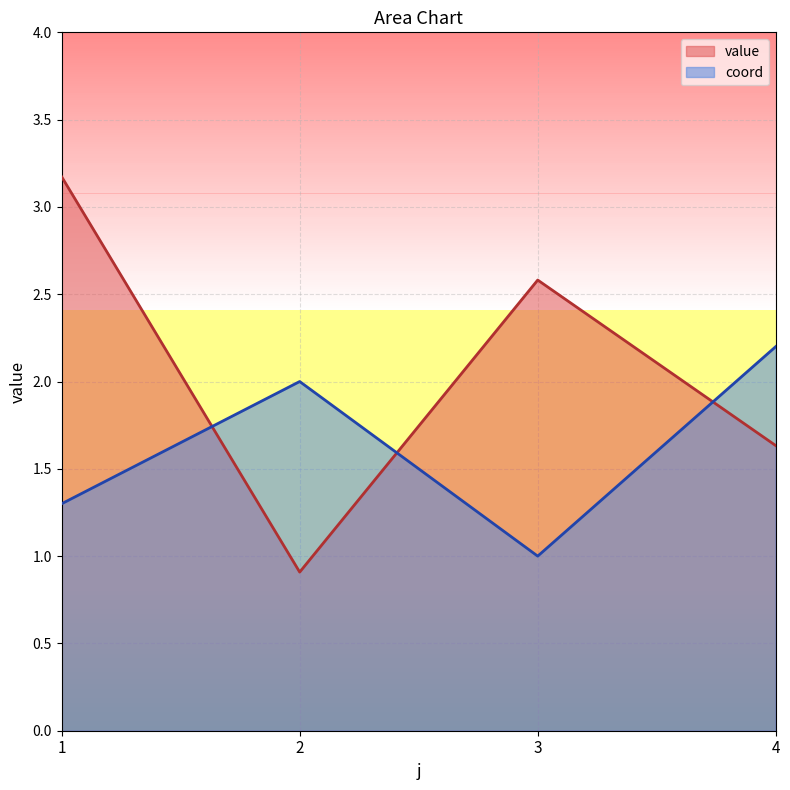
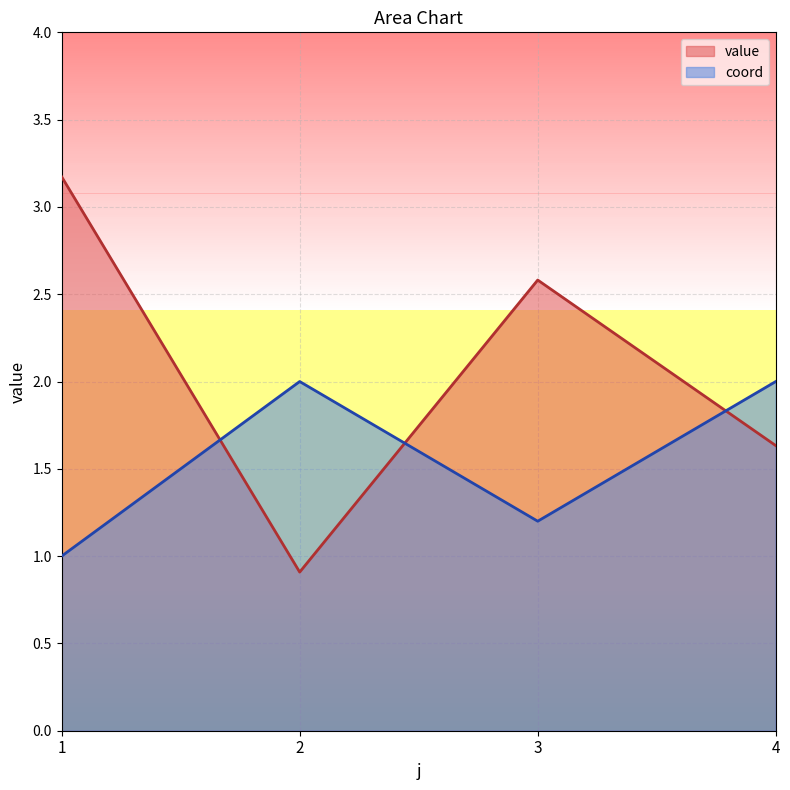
coord, 1: 1.3 -> 1.0
coord, 3: 1.0 -> 1.2
coord, 4: 2.2 -> 2.0
